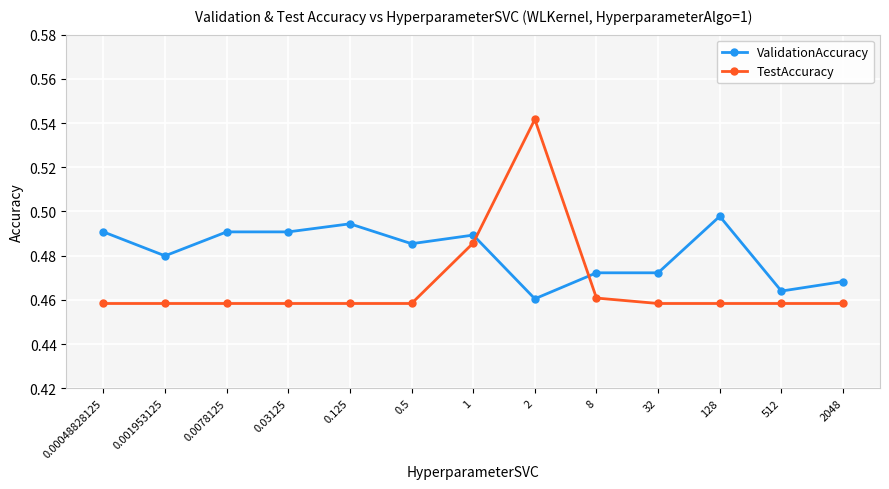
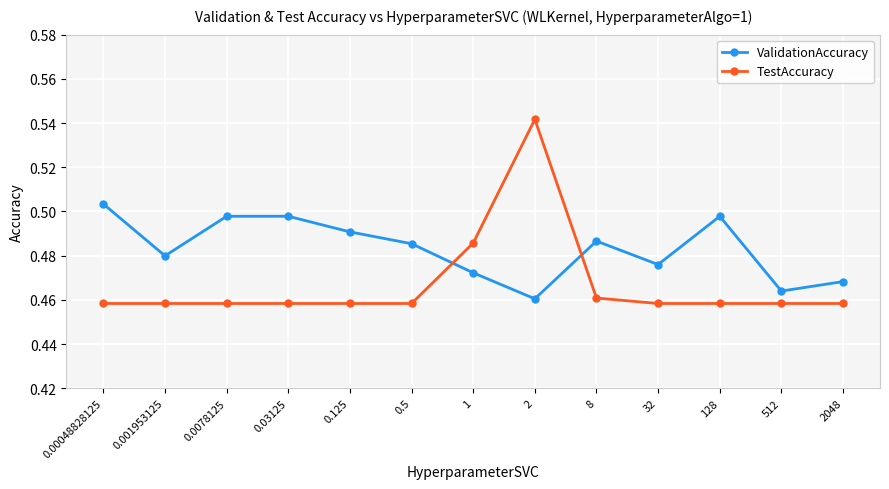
ValidationAccuracy, 0.00048828125: 0.491 -> 0.503
ValidationAccuracy, 0.0078125: 0.491 -> 0.498
ValidationAccuracy, 0.03125: 0.491 -> 0.498
ValidationAccuracy, 0.125: 0.494 -> 0.491
ValidationAccuracy, 1: 0.489 -> 0.472
ValidationAccuracy, 8: 0.472 -> 0.487
ValidationAccuracy, 32: 0.472 -> 0.476
